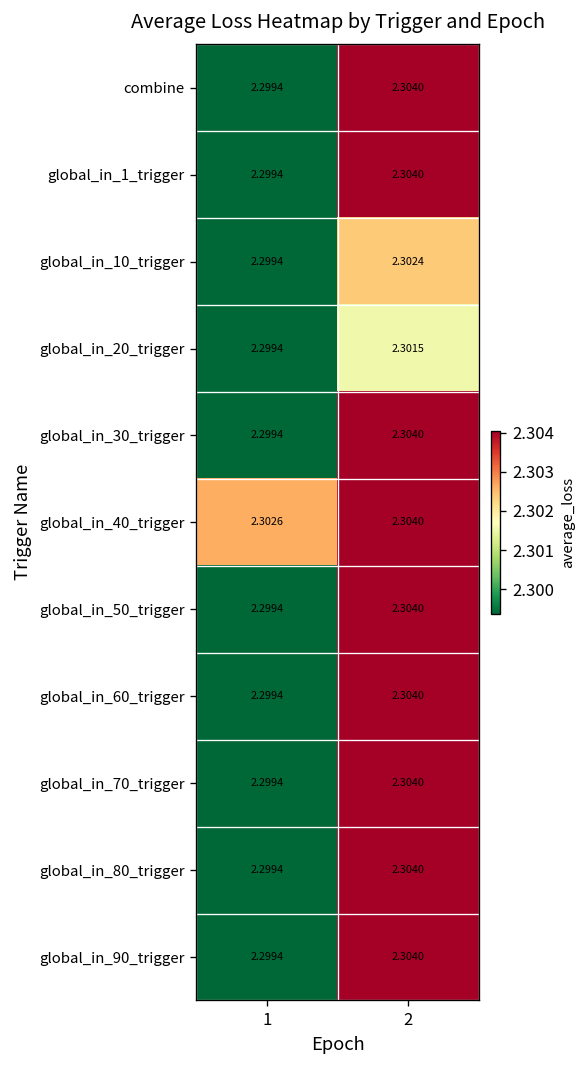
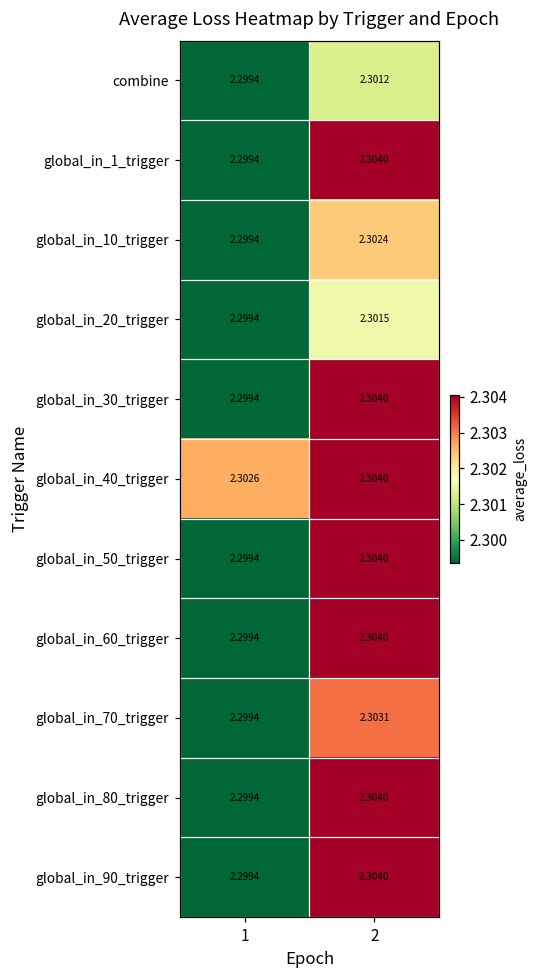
combine, 2: 2.3040 -> 2.3012
global_in_70_trigger, 2: 2.3040 -> 2.3031
